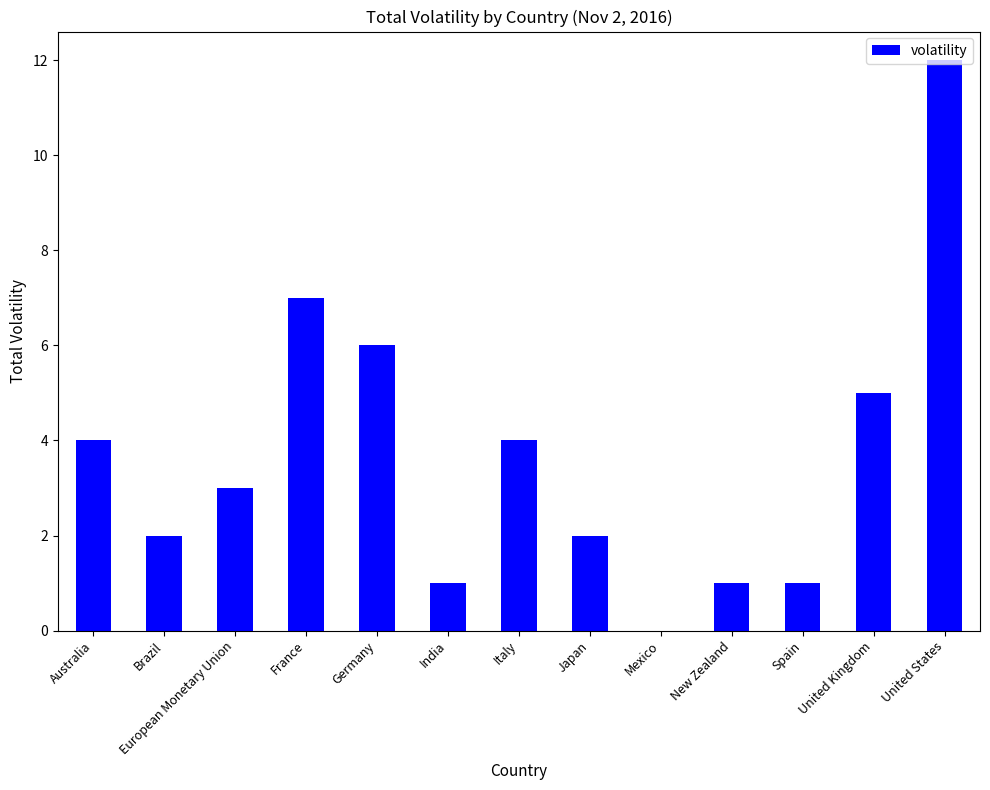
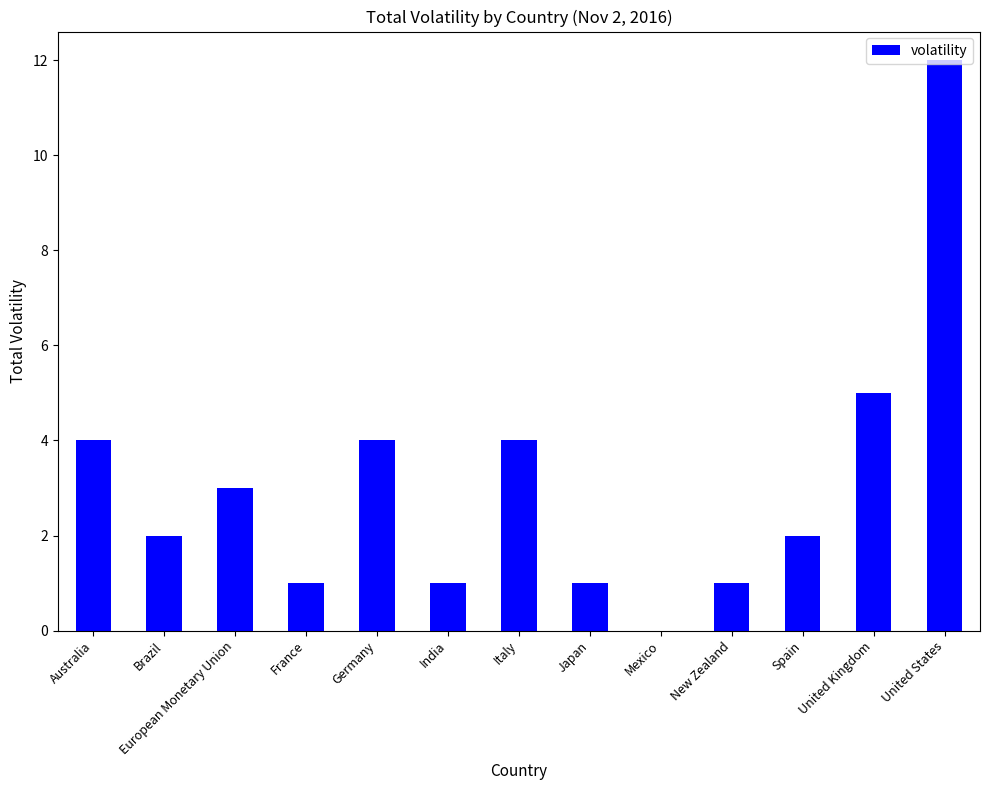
France: 7 -> 1
Germany: 6 -> 4
Japan: 2 -> 1
Spain: 1 -> 2
